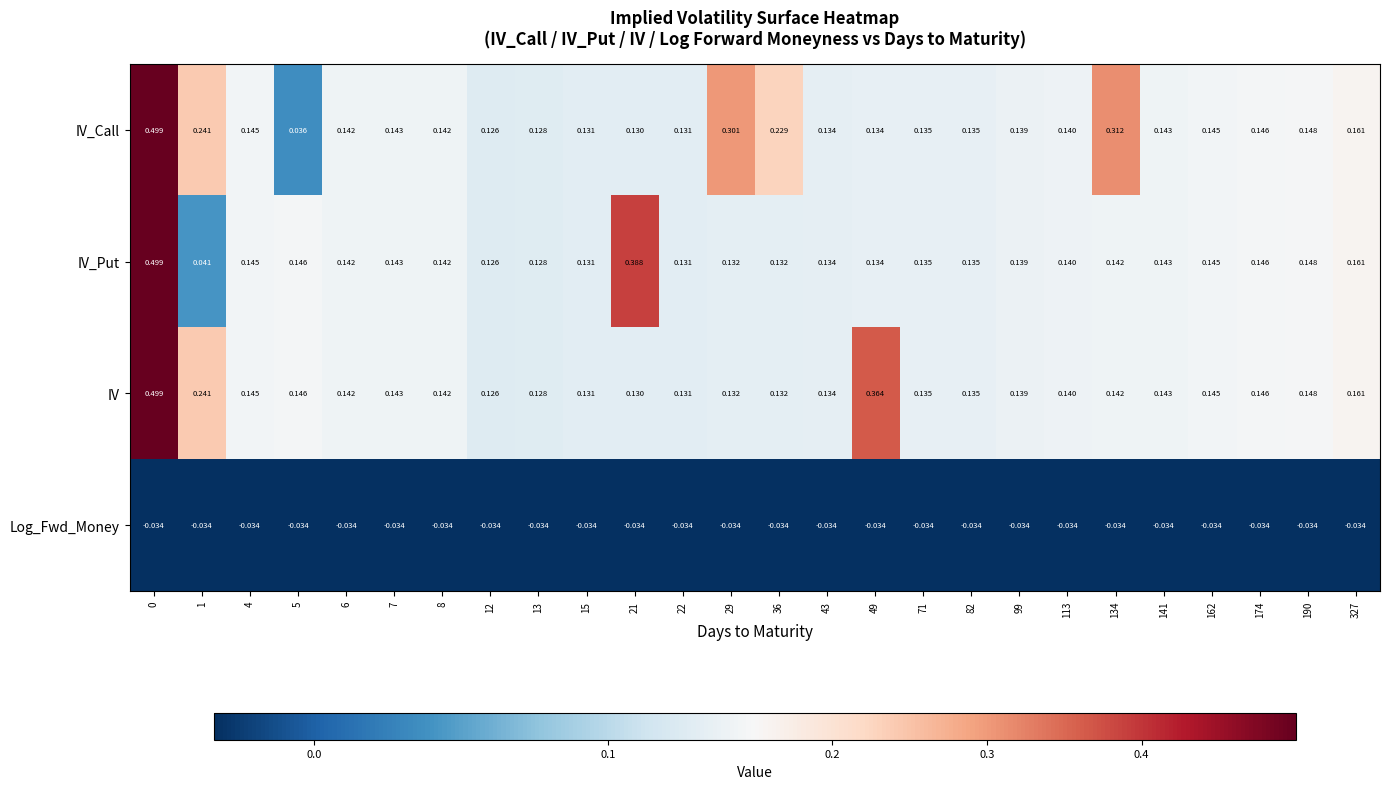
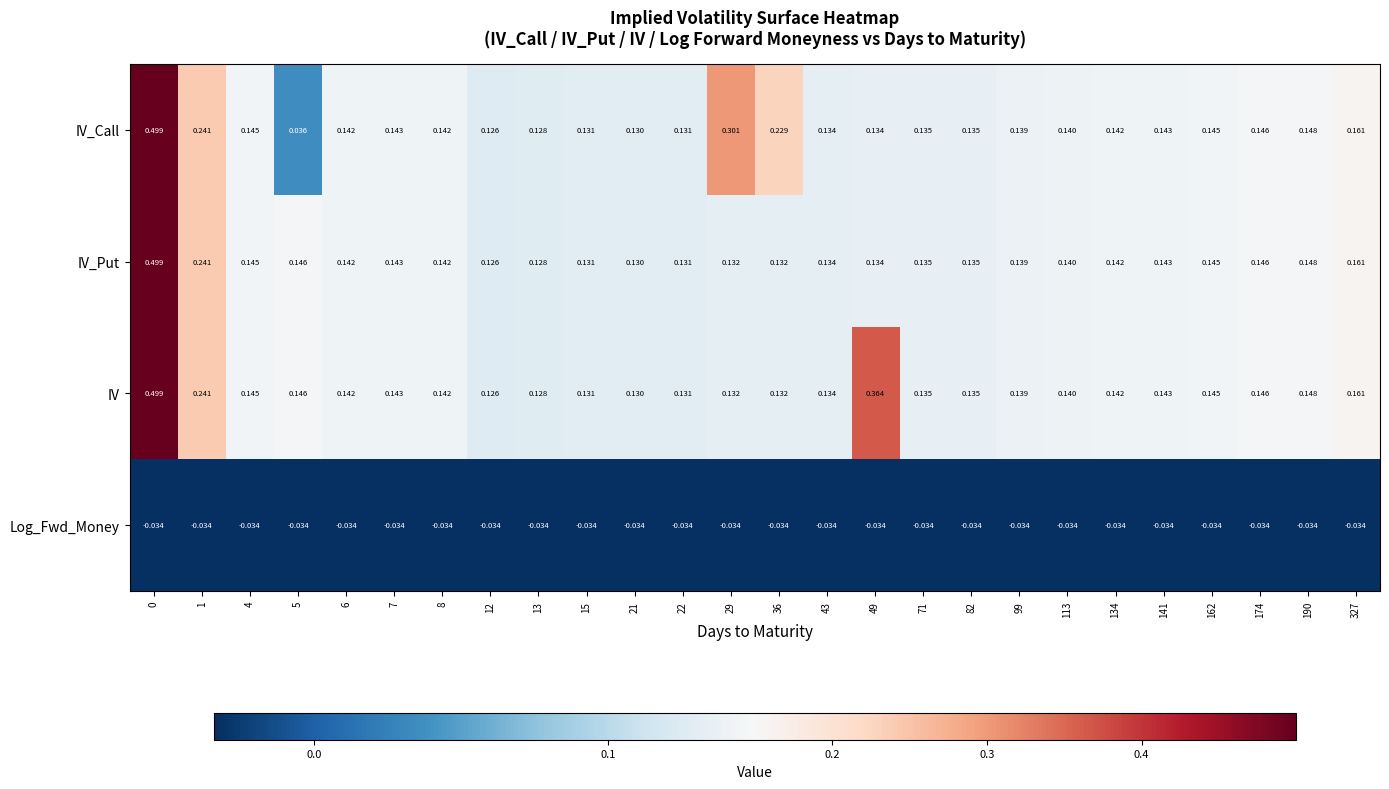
IV_Call, 134: 0.312 -> 0.142
IV_Put, 1: 0.041 -> 0.241
IV_Put, 21: 0.388 -> 0.130
